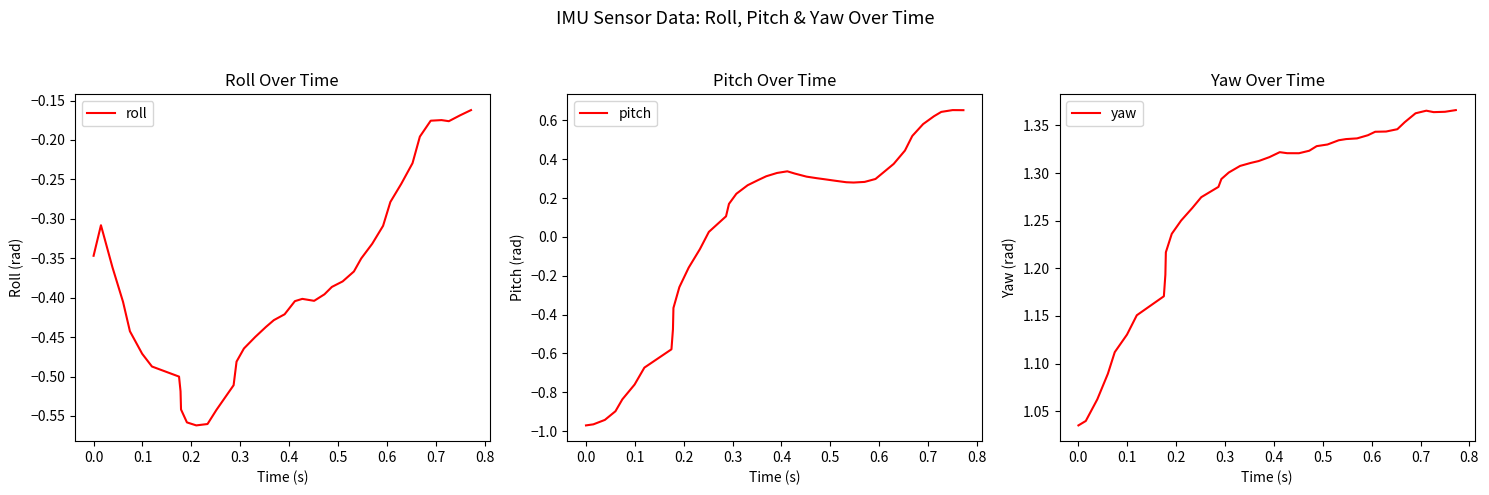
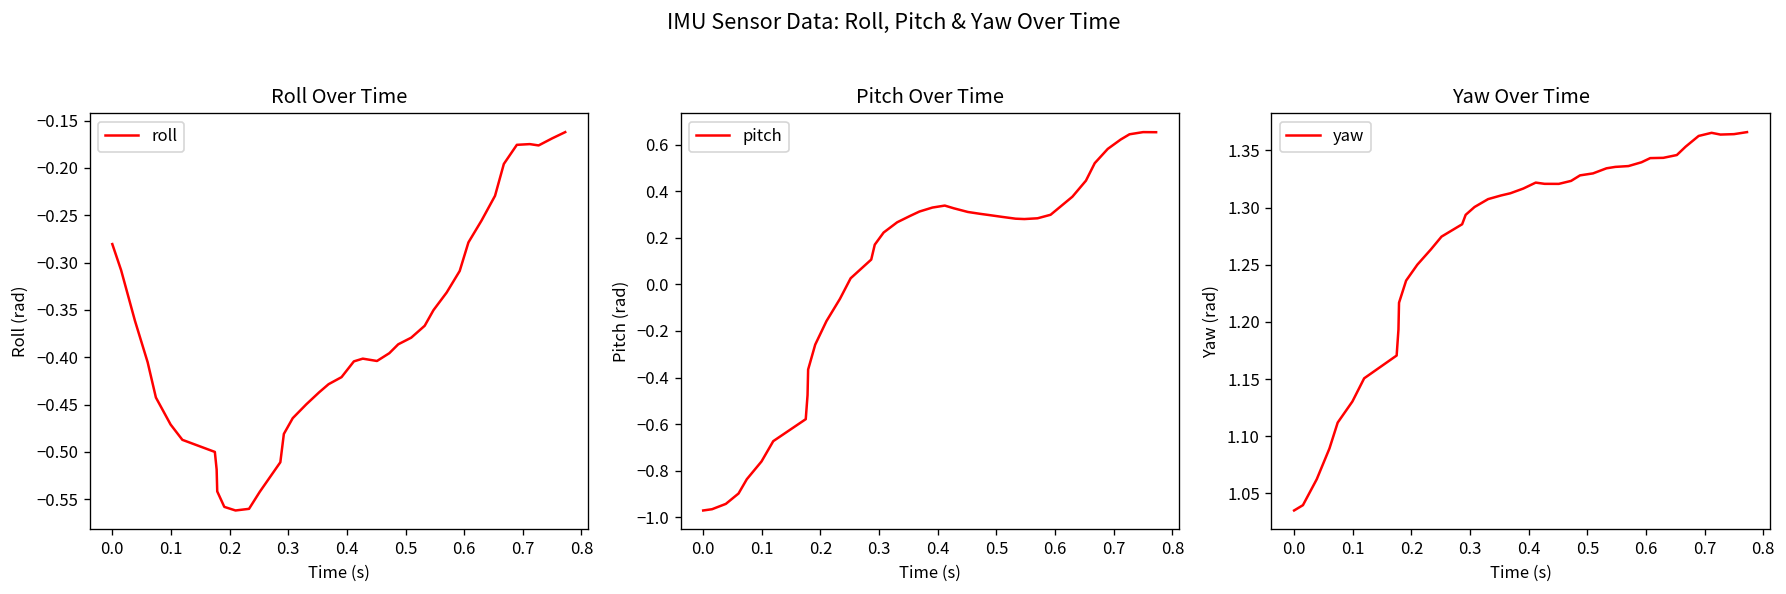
Roll Over Time, 0.0: -0.35 -> -0.28
